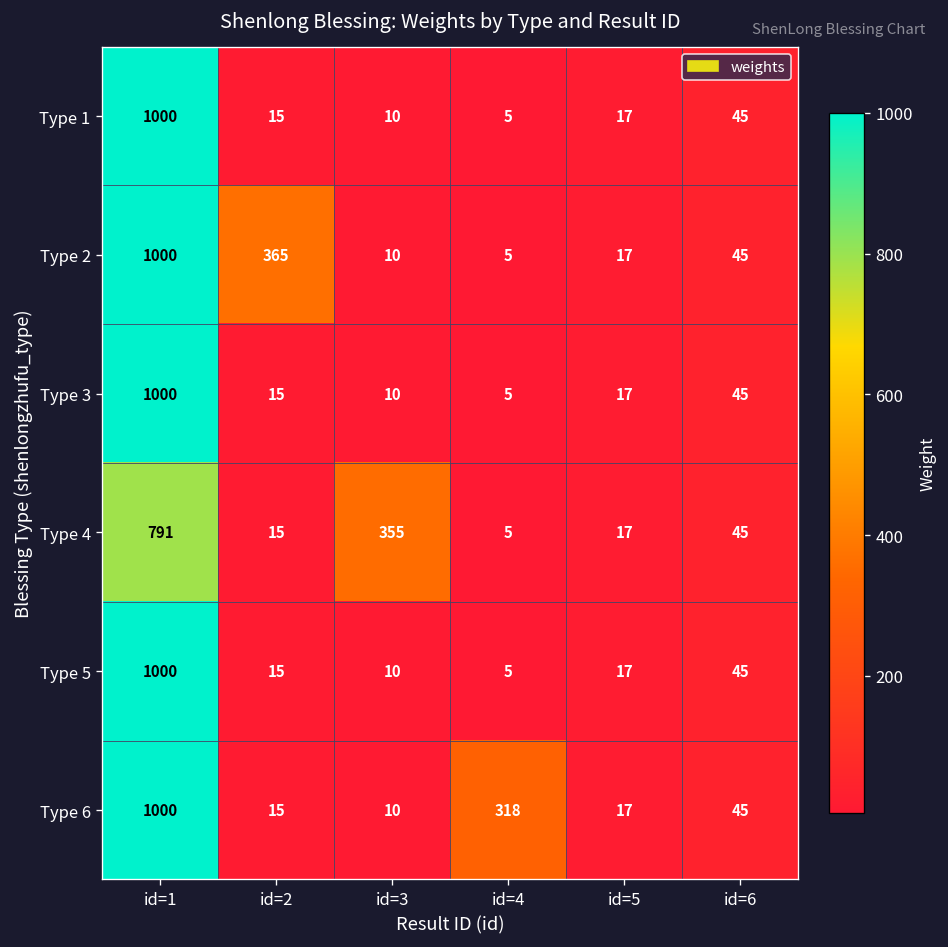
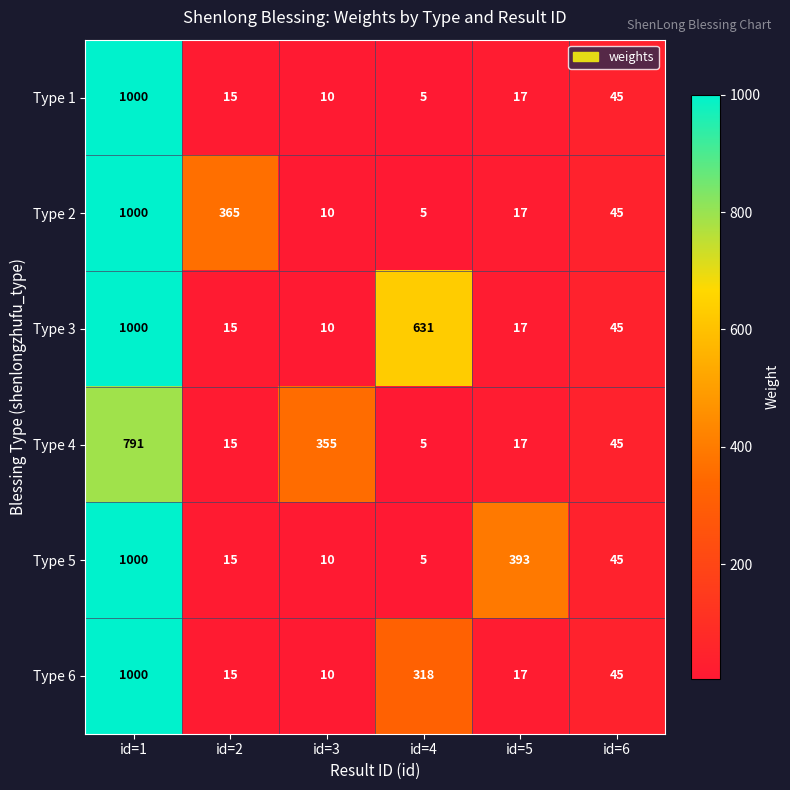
Type 3, id=4: 5 -> 631
Type 5, id=5: 17 -> 393
